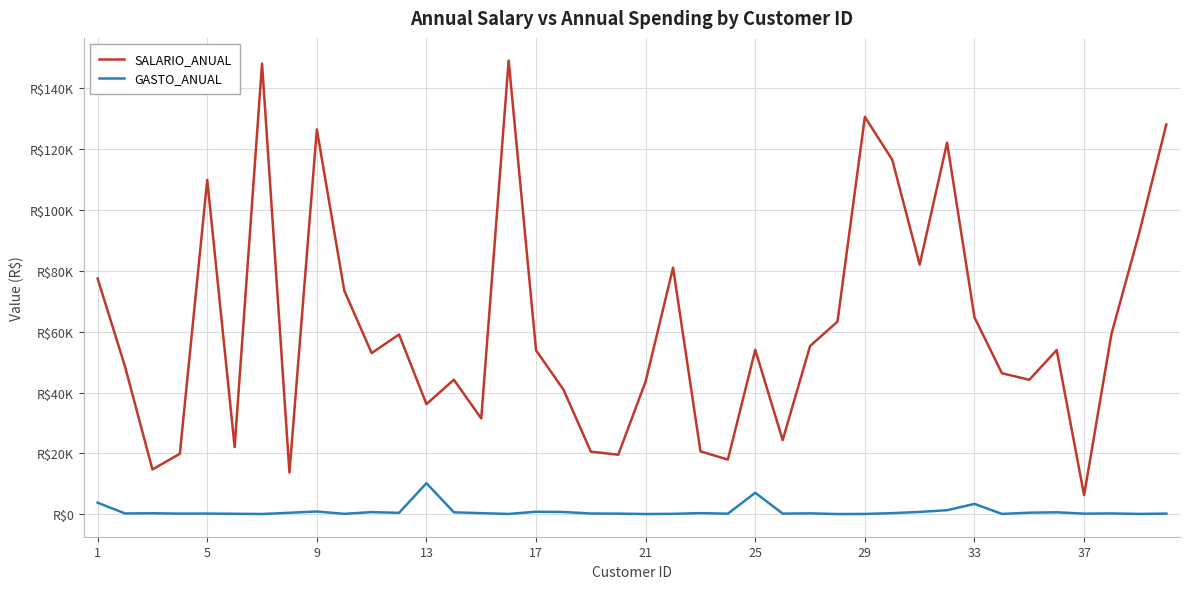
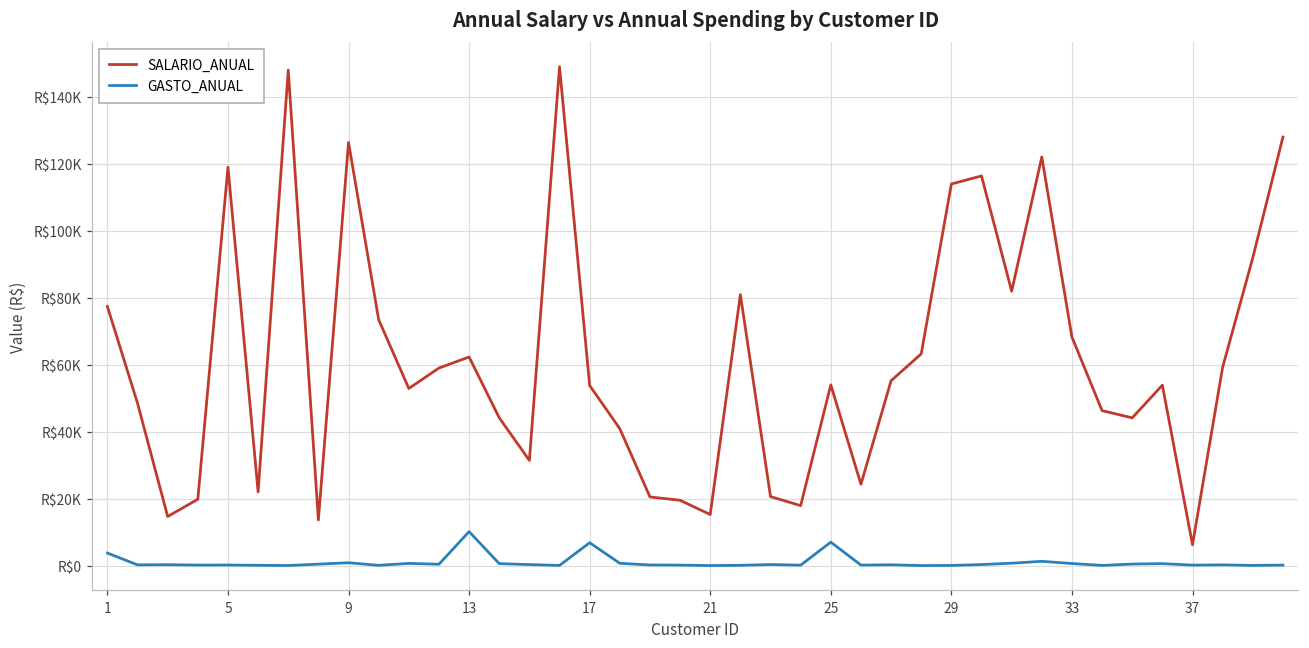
SALARIO_ANUAL, 5: R$110000 -> R$119000
SALARIO_ANUAL, 13: R$36000 -> R$62000
GASTO_ANUAL, 17: R$1000 -> R$7000
SALARIO_ANUAL, 21: R$44000 -> R$15000
SALARIO_ANUAL, 29: R$131000 -> R$114000
SALARIO_ANUAL, 33: R$65000 -> R$68000
GASTO_ANUAL, 33: R$3000 -> R$1000
